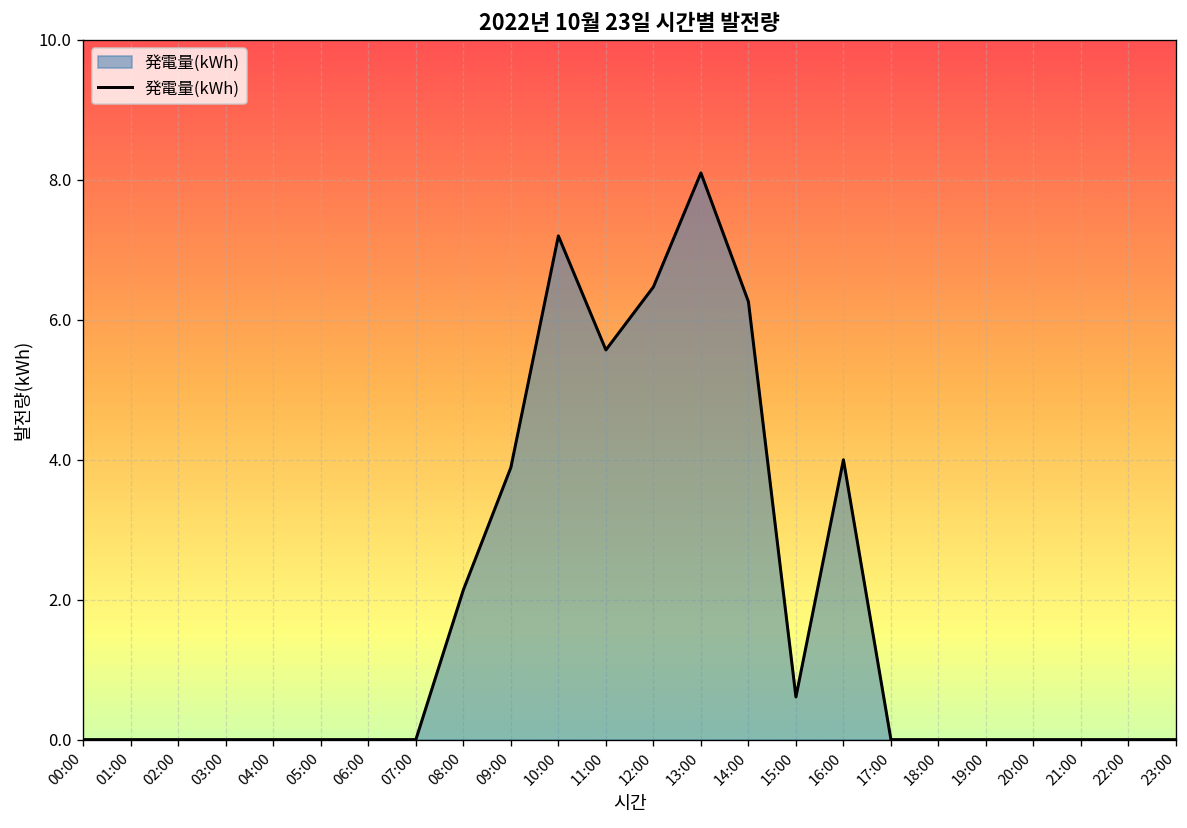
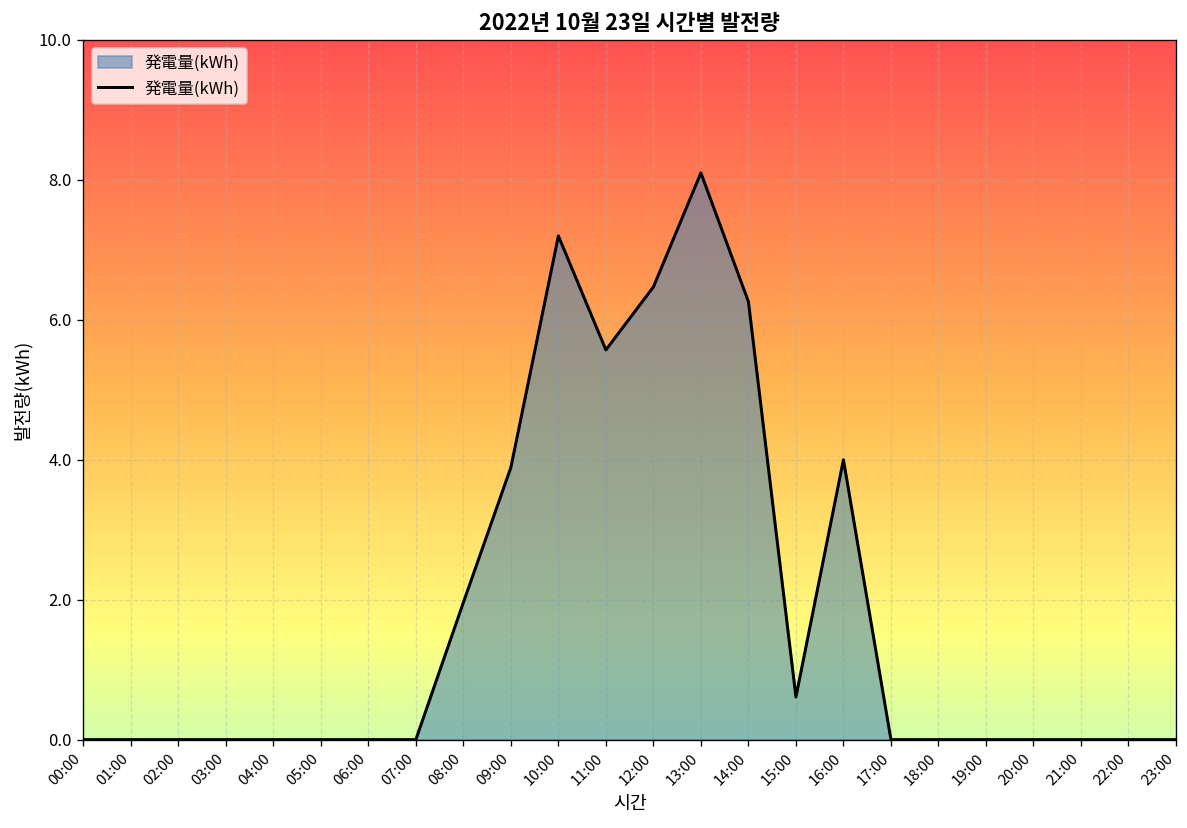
08:00: 2.1 -> 2.0
